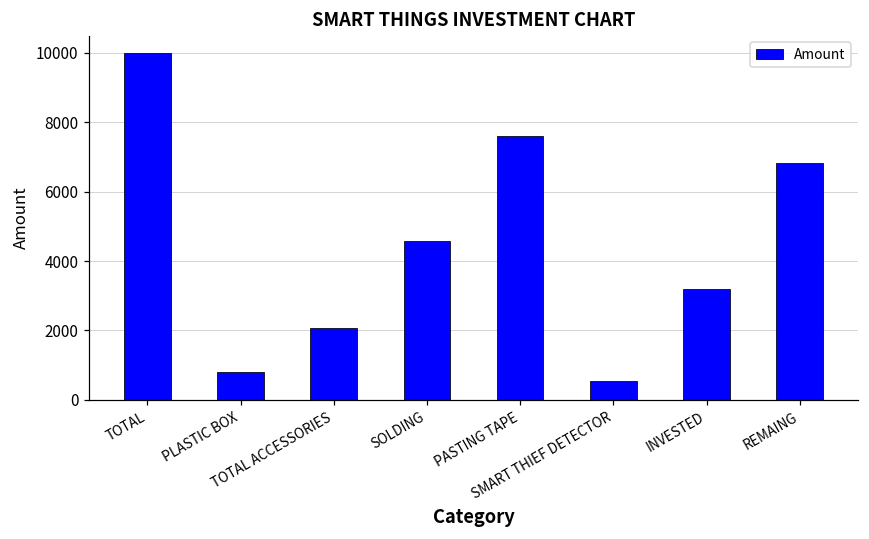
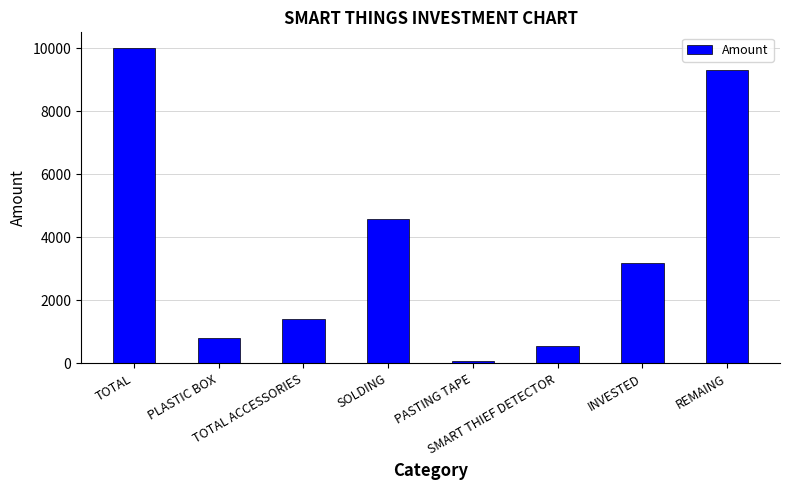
TOTAL ACCESSORIES: 2100 -> 1400
PASTING TAPE: 7600 -> 100
REMAING: 6800 -> 9300
